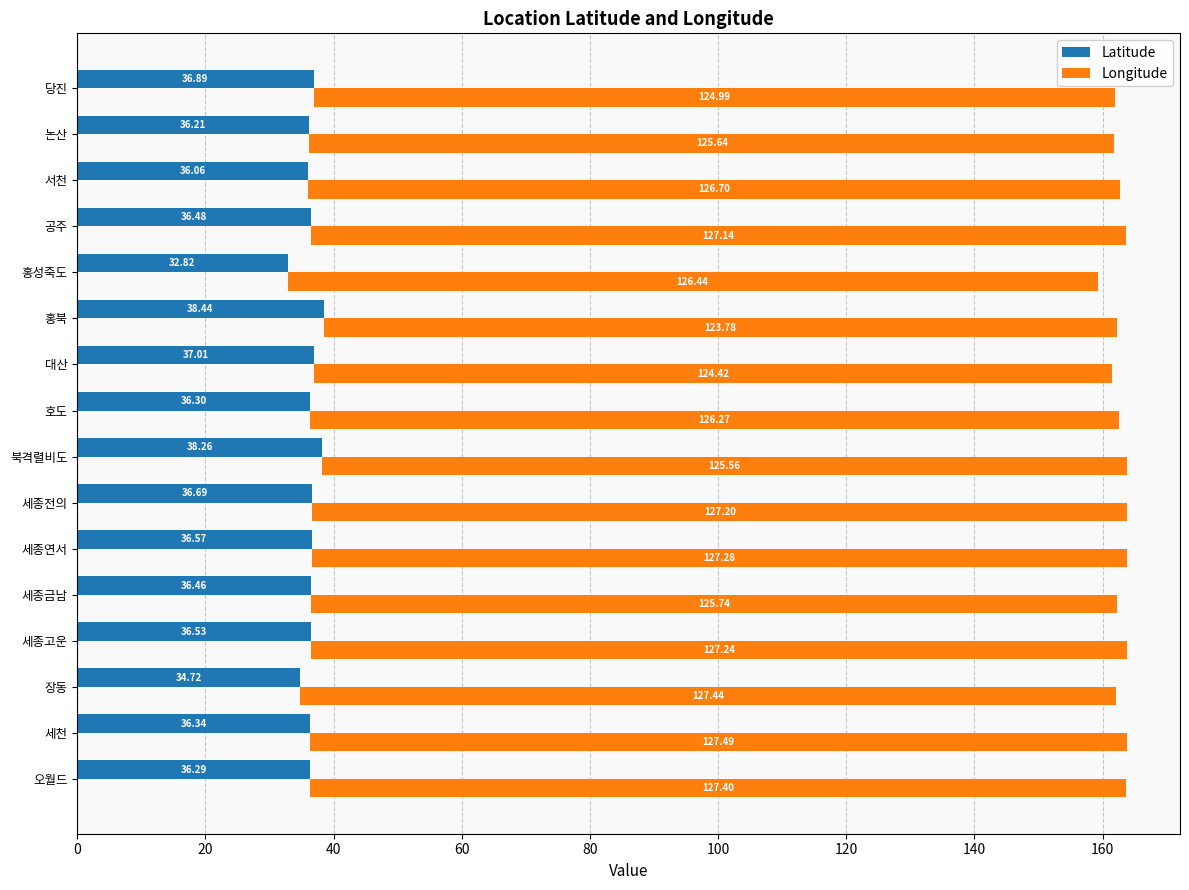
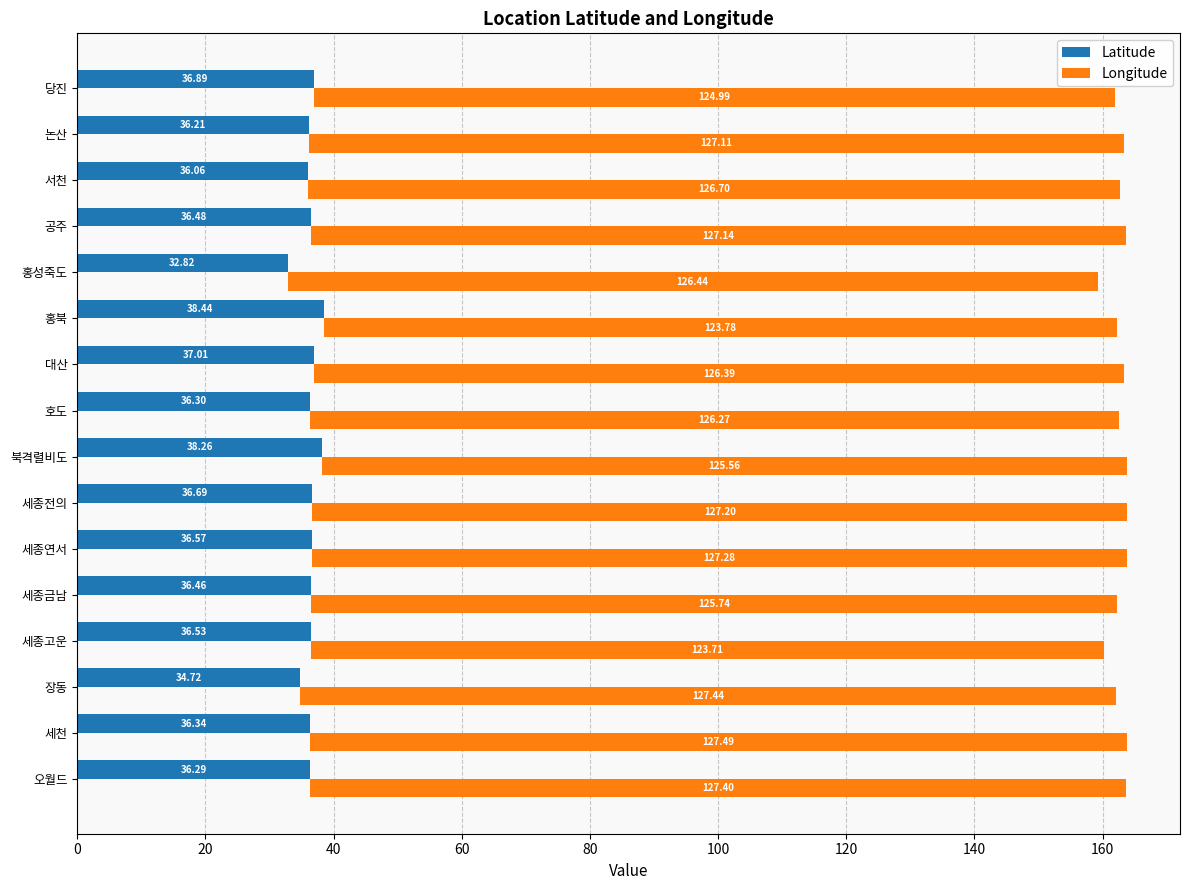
Longitude, 논산: 125.64 -> 127.11
Longitude, 대산: 124.42 -> 126.39
Longitude, 세종고운: 127.24 -> 123.71
